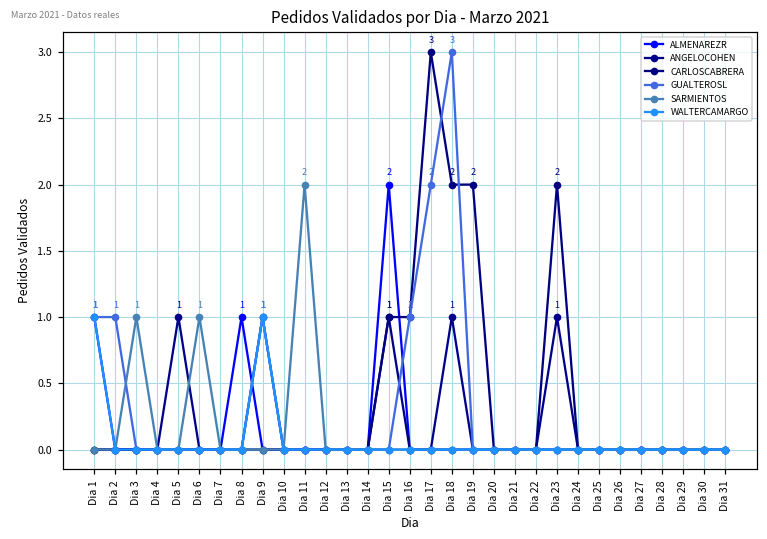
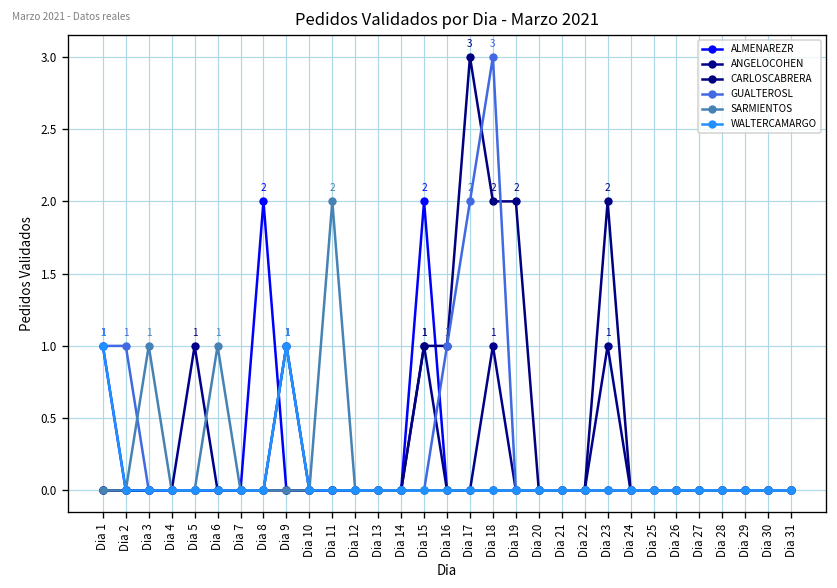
ALMENAREZR, Dia 8: 1 -> 2
